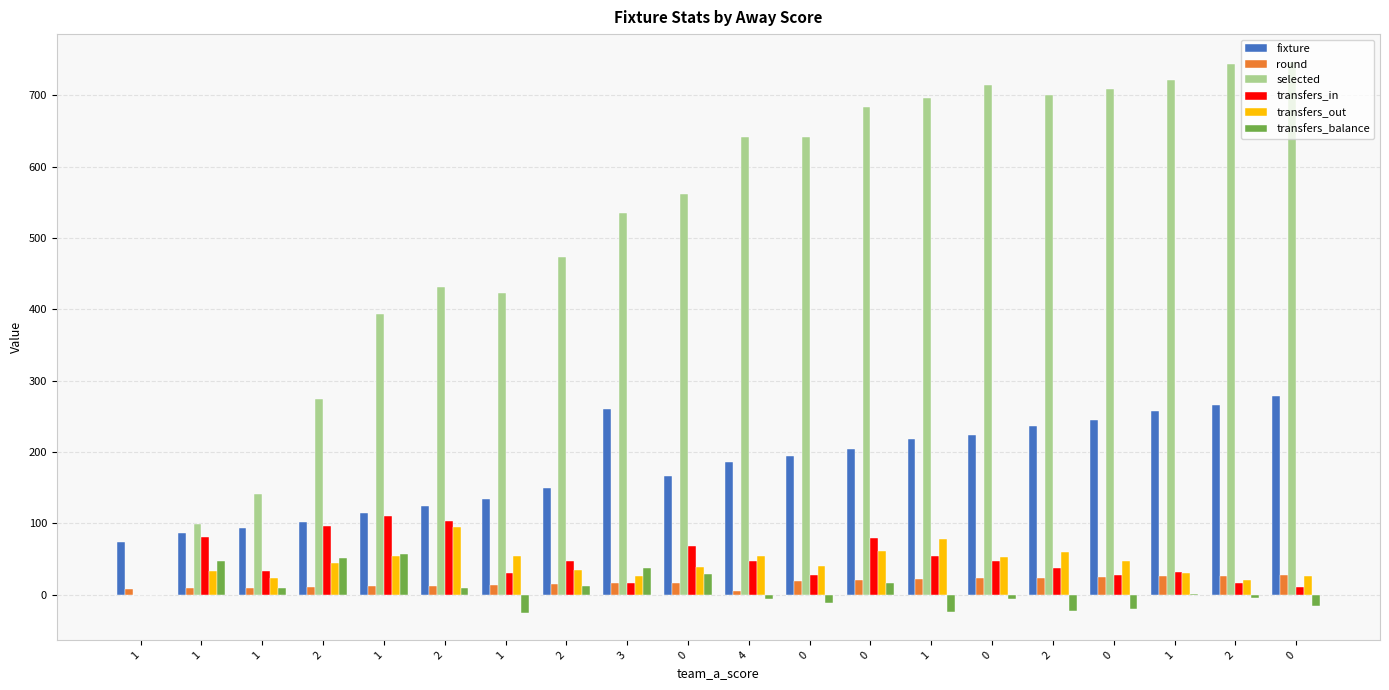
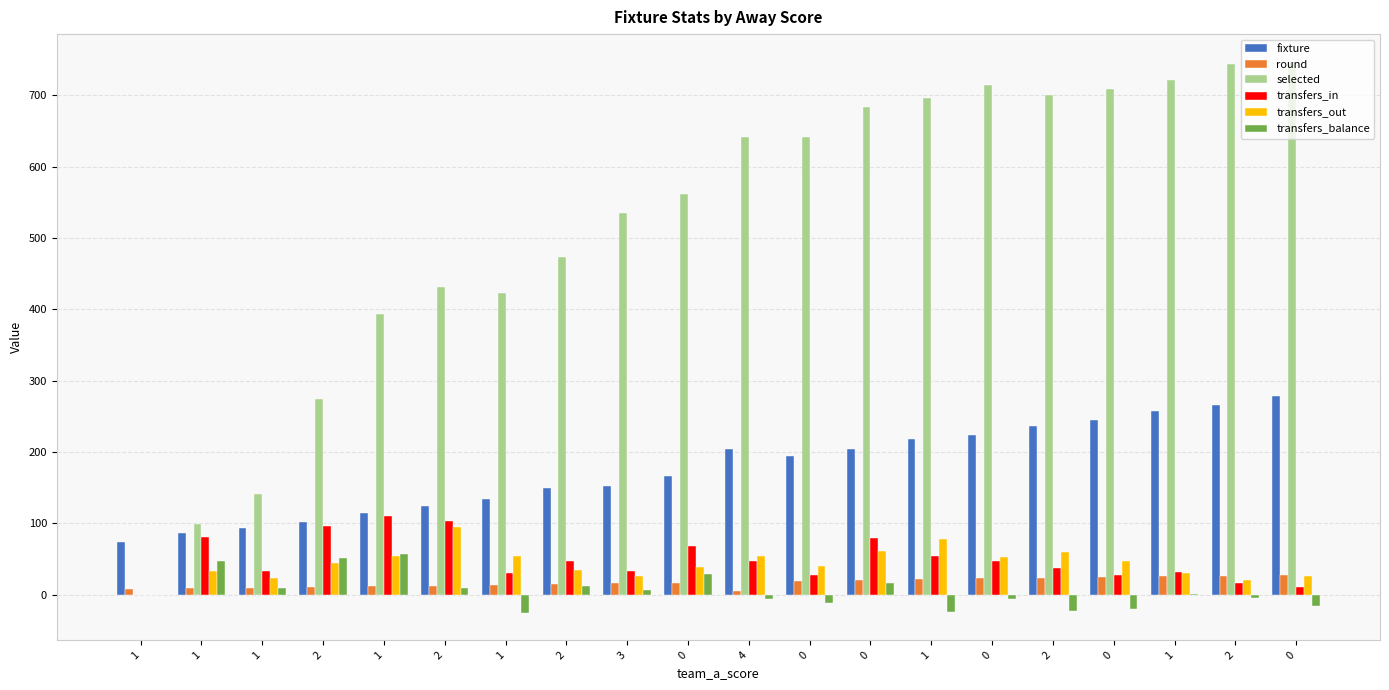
fixture, 3: 260 -> 150
transfers_in, 3: 20 -> 30
transfers_balance, 3: 40 -> 10
fixture, 4: 190 -> 210
